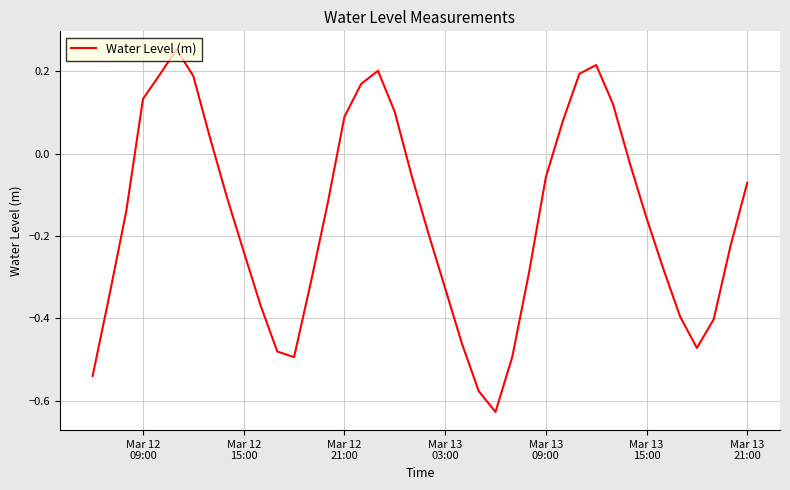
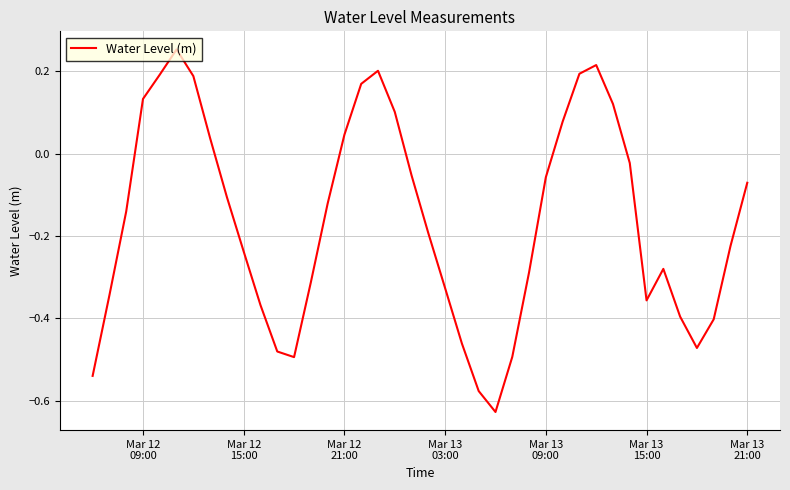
Mar 12 21:00: 0.09 -> 0.05
Mar 13 15:00: -0.16 -> -0.36
